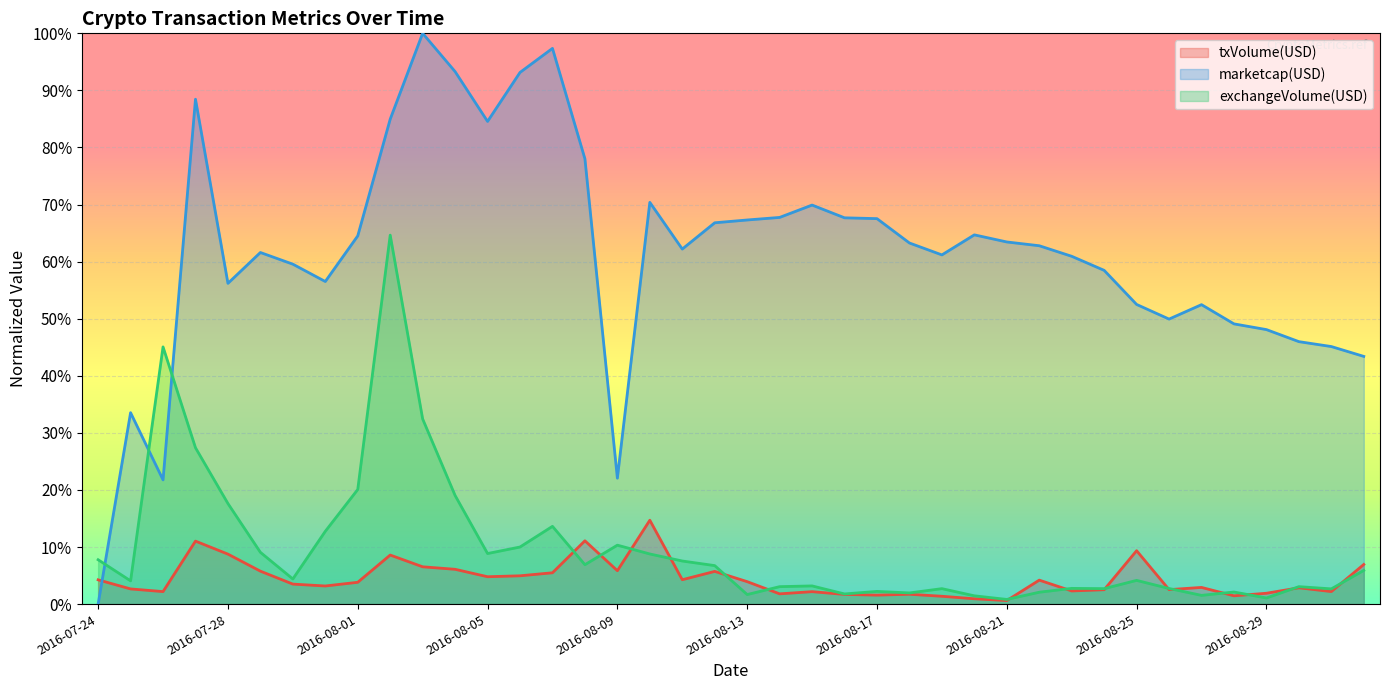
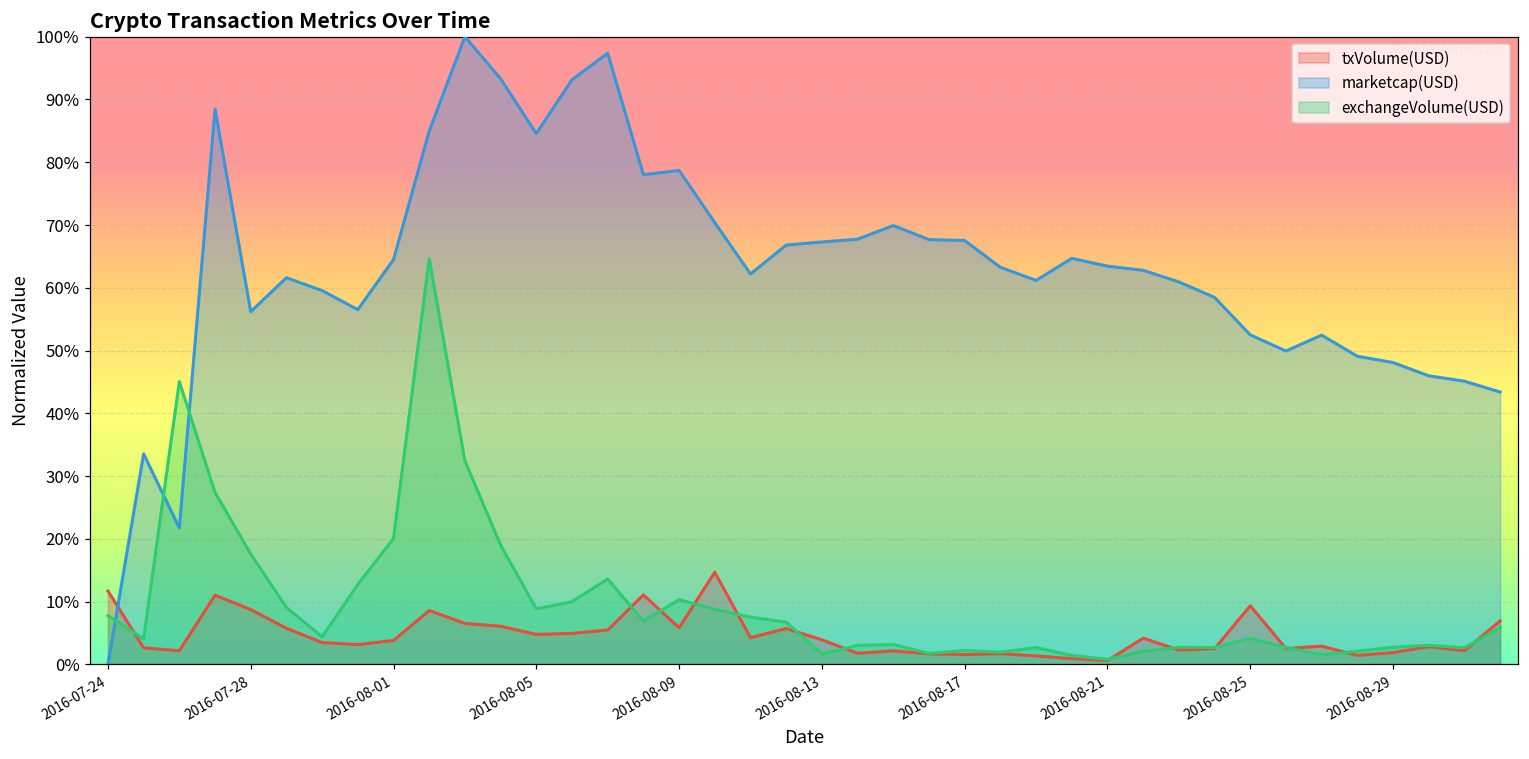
txVolume(USD), 2016-07-24: 4% -> 12%
marketcap(USD), 2016-08-09: 22% -> 79%
exchangeVolume(USD), 2016-08-29: 1% -> 3%
